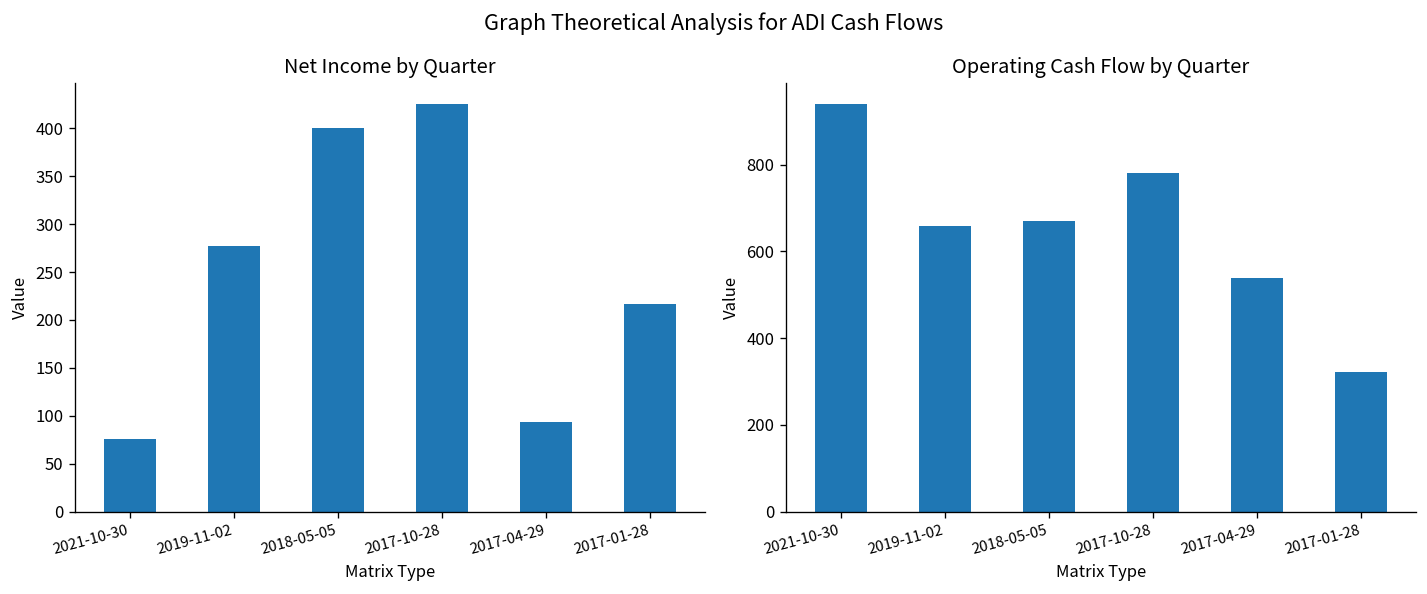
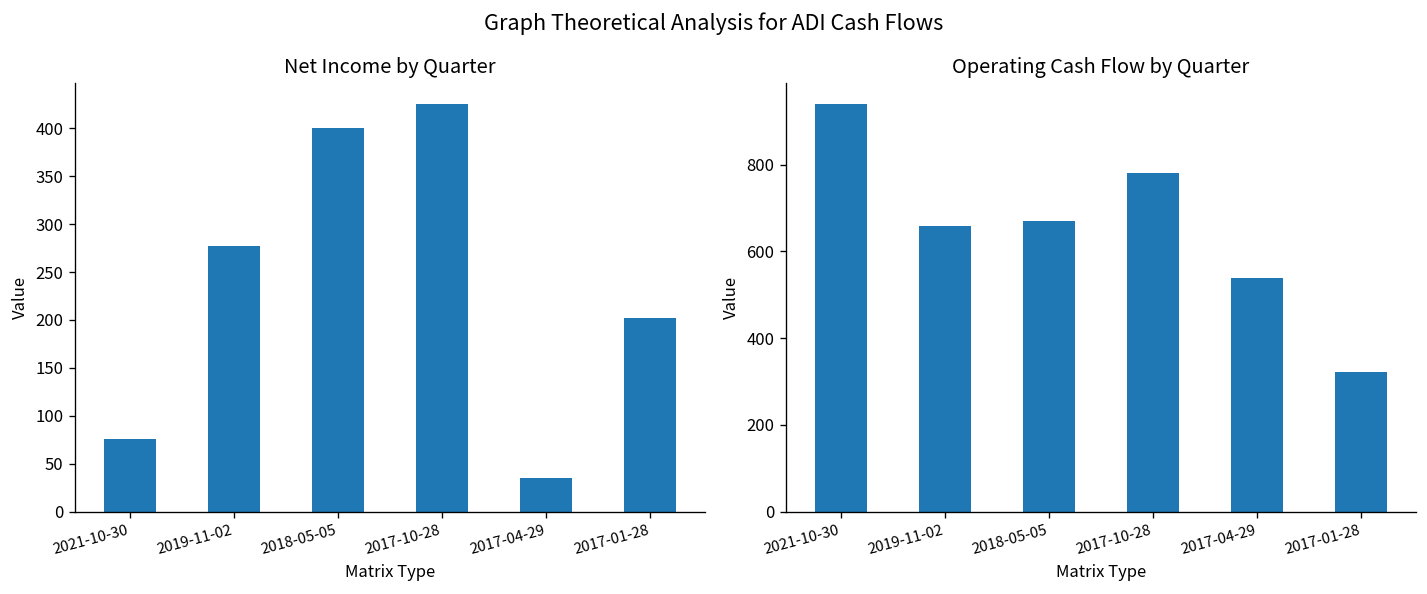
Net Income by Quarter, 2017-04-29: 90 -> 40
Net Income by Quarter, 2017-01-28: 220 -> 200
